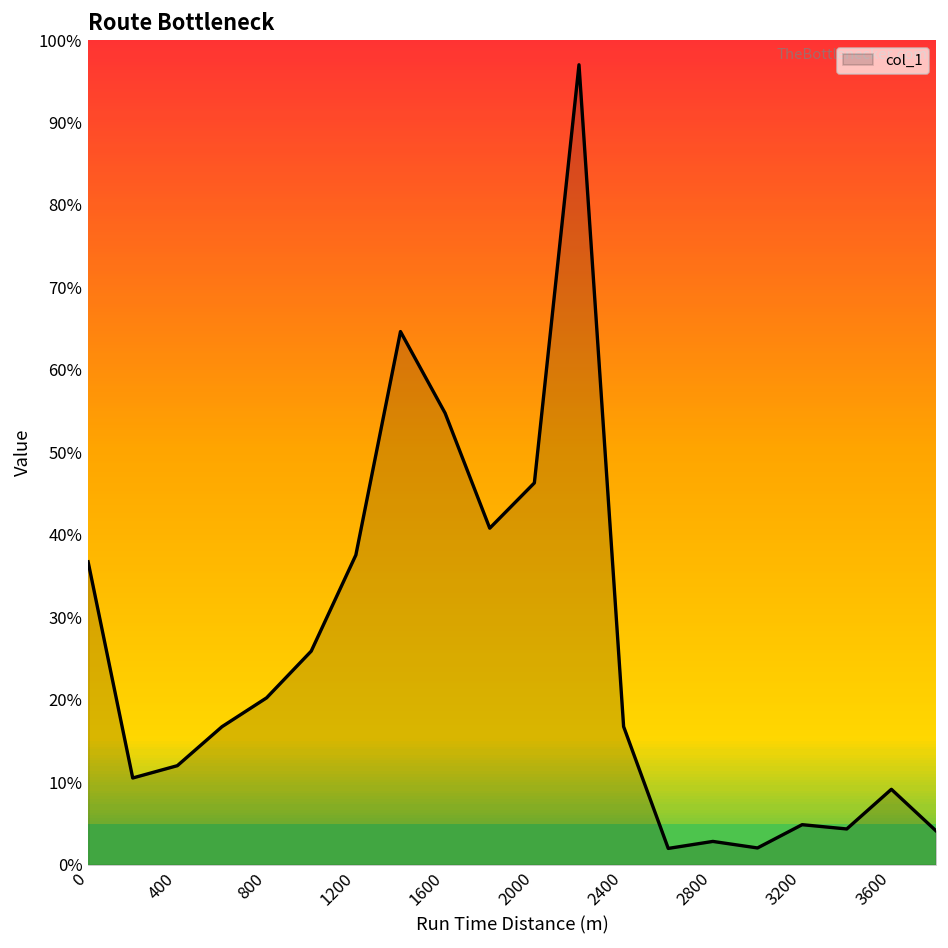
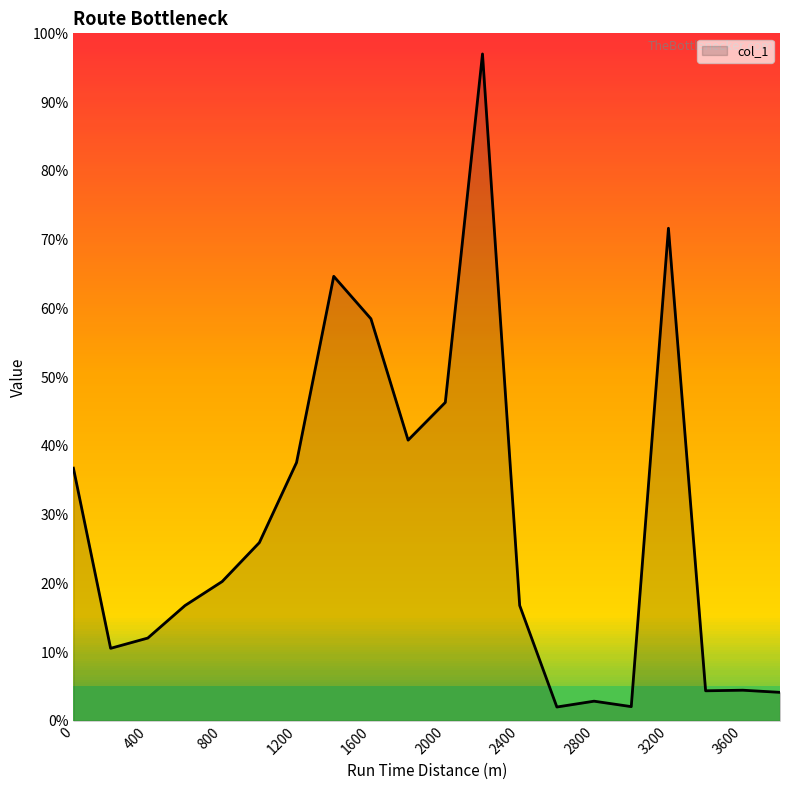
1600: 55% -> 58%
3200: 5% -> 72%
3600: 9% -> 4%
